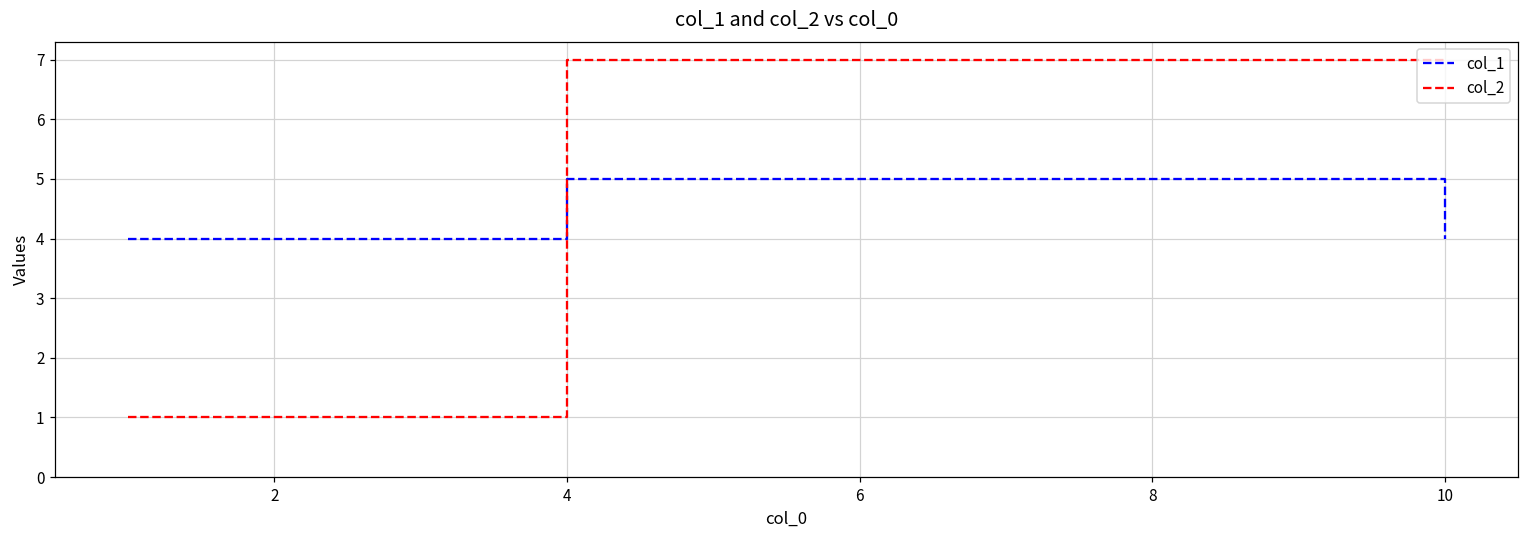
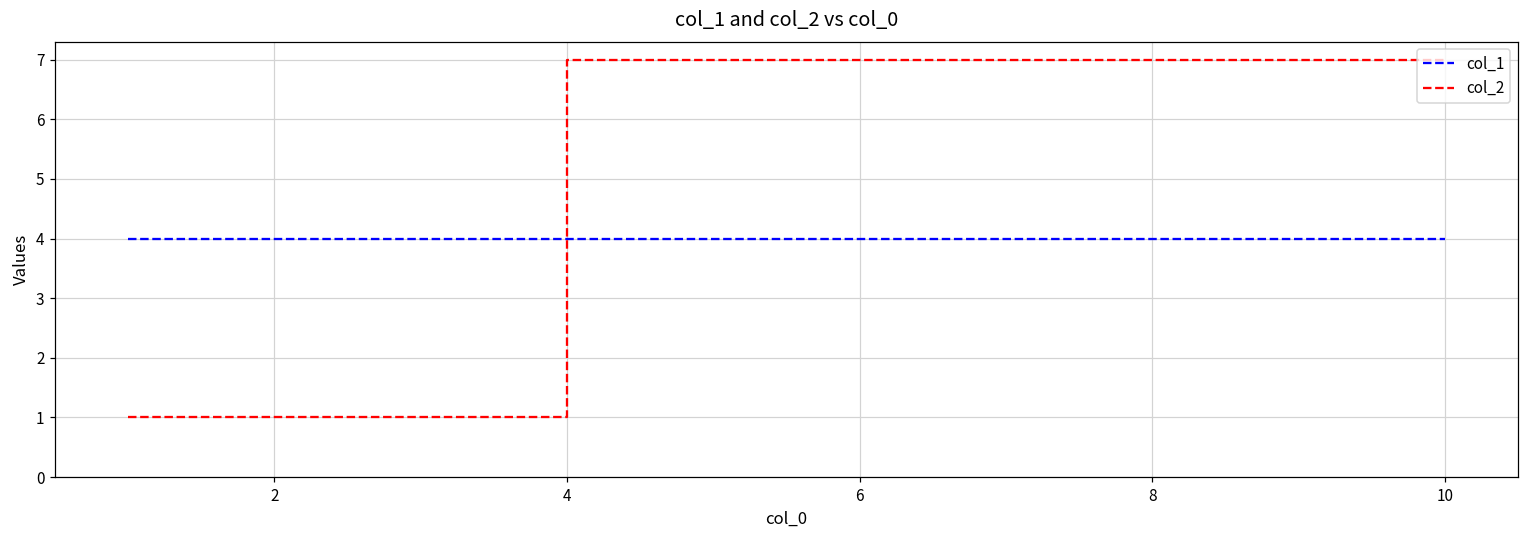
col_1, 4: 5 -> 4
